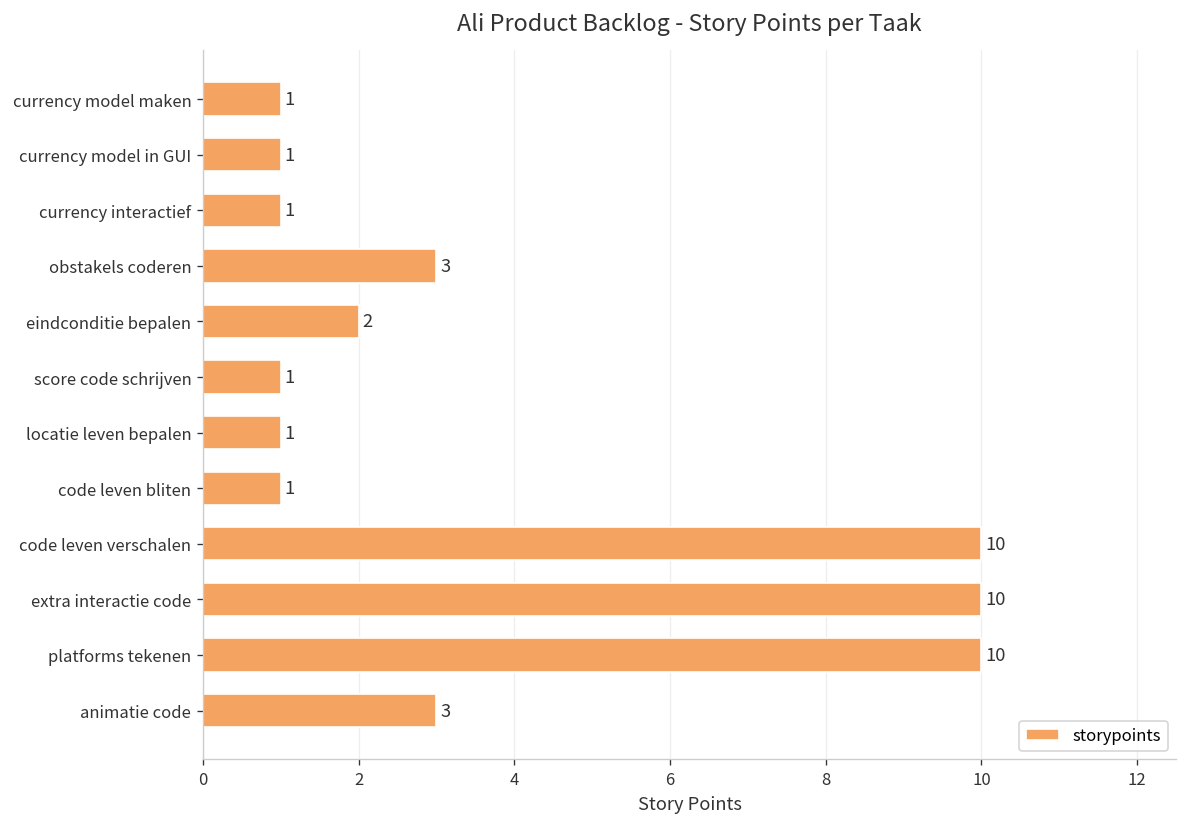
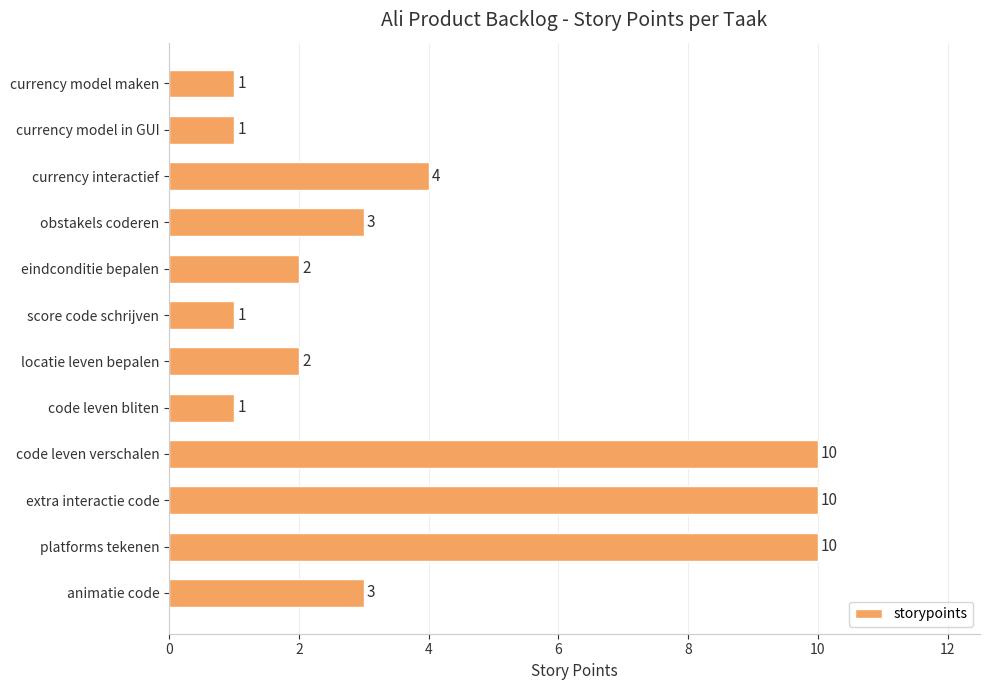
currency interactief: 1 -> 4
locatie leven bepalen: 1 -> 2
